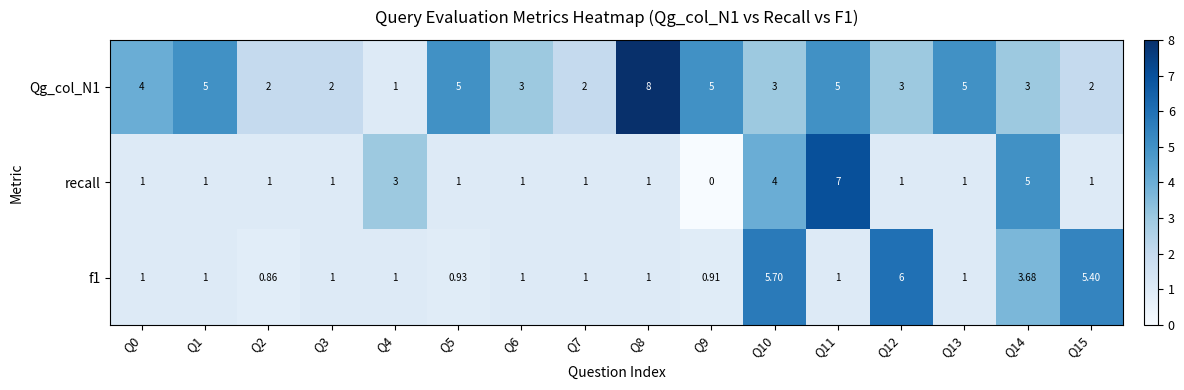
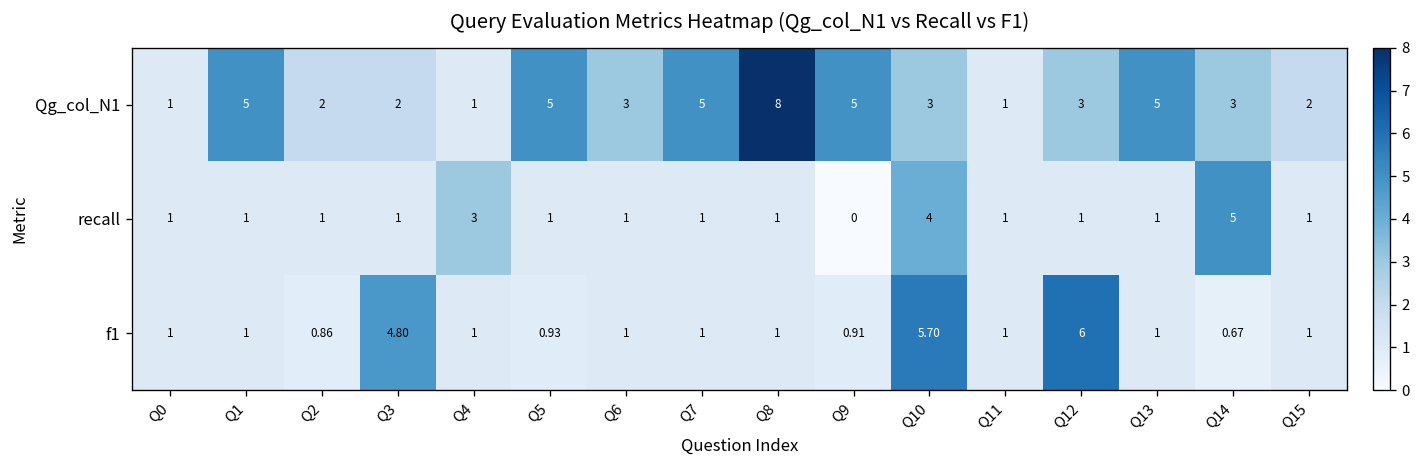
Qg_col_N1, Q0: 4 -> 1
Qg_col_N1, Q7: 2 -> 5
Qg_col_N1, Q11: 5 -> 1
recall, Q11: 7 -> 1
f1, Q3: 1 -> 4.80
f1, Q14: 3.68 -> 0.67
f1, Q15: 5.40 -> 1
